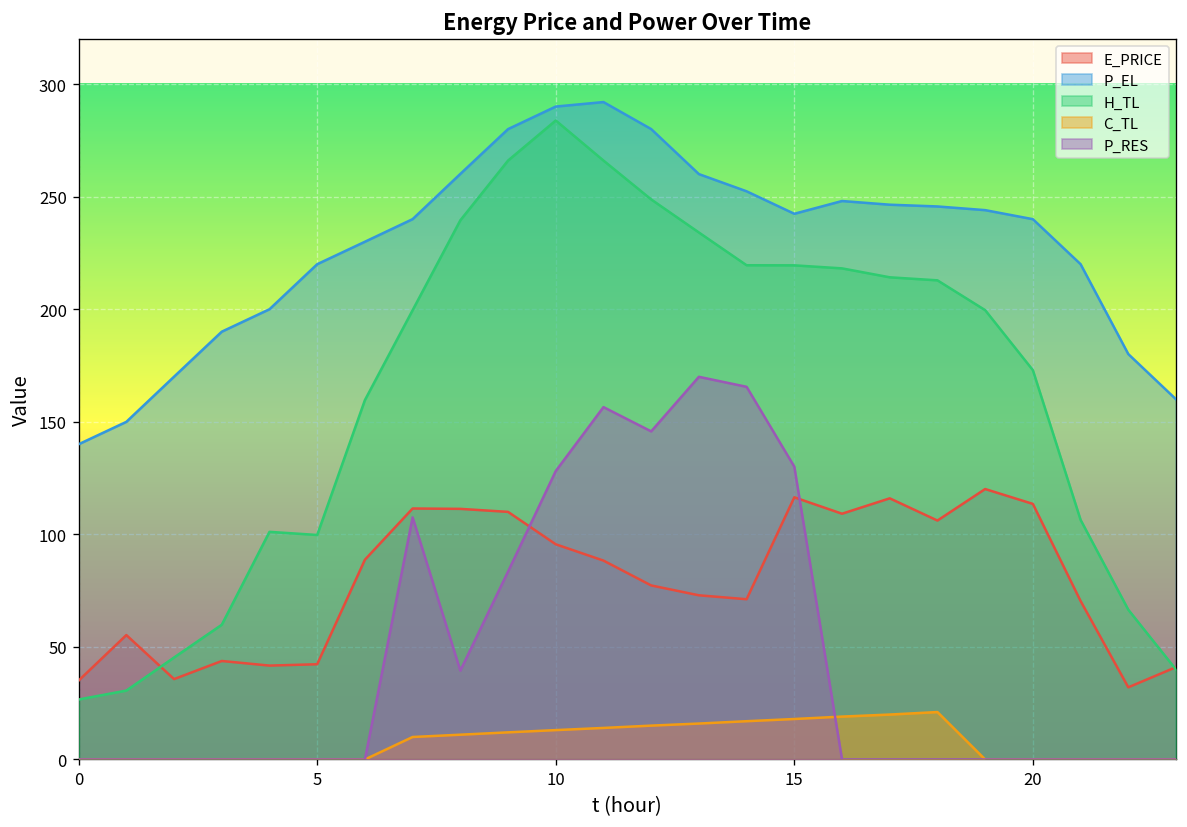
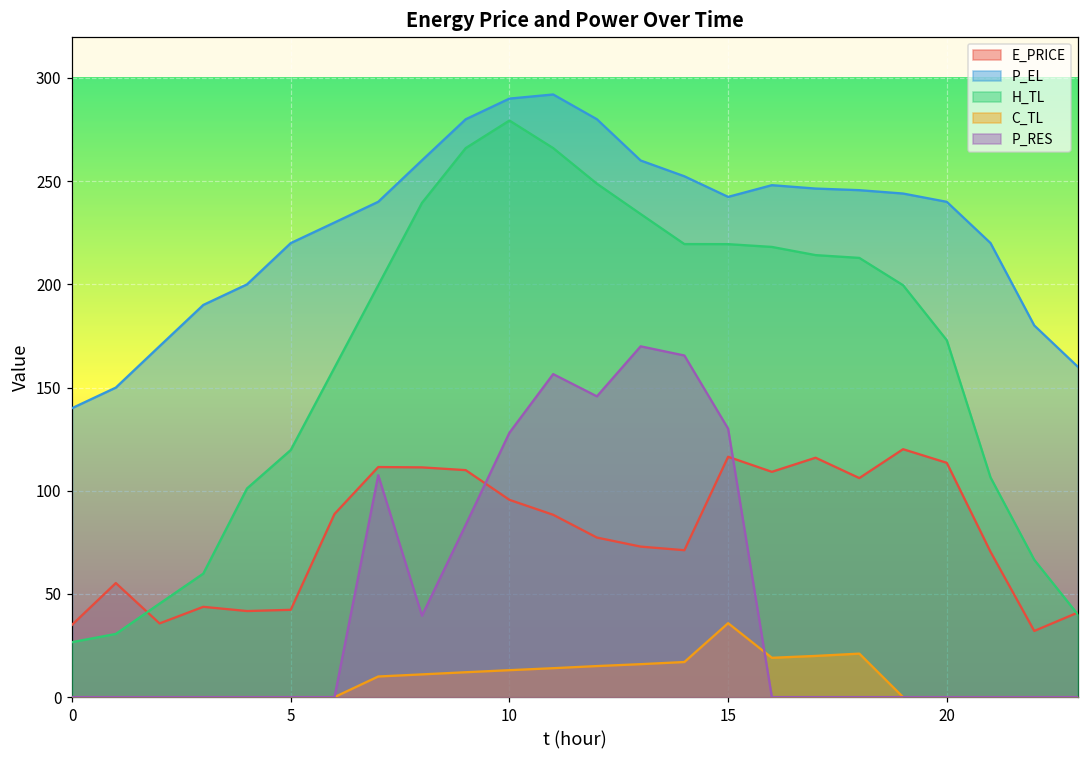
H_TL, 5: 100 -> 120
H_TL, 10: 284 -> 279
C_TL, 15: 18 -> 36
